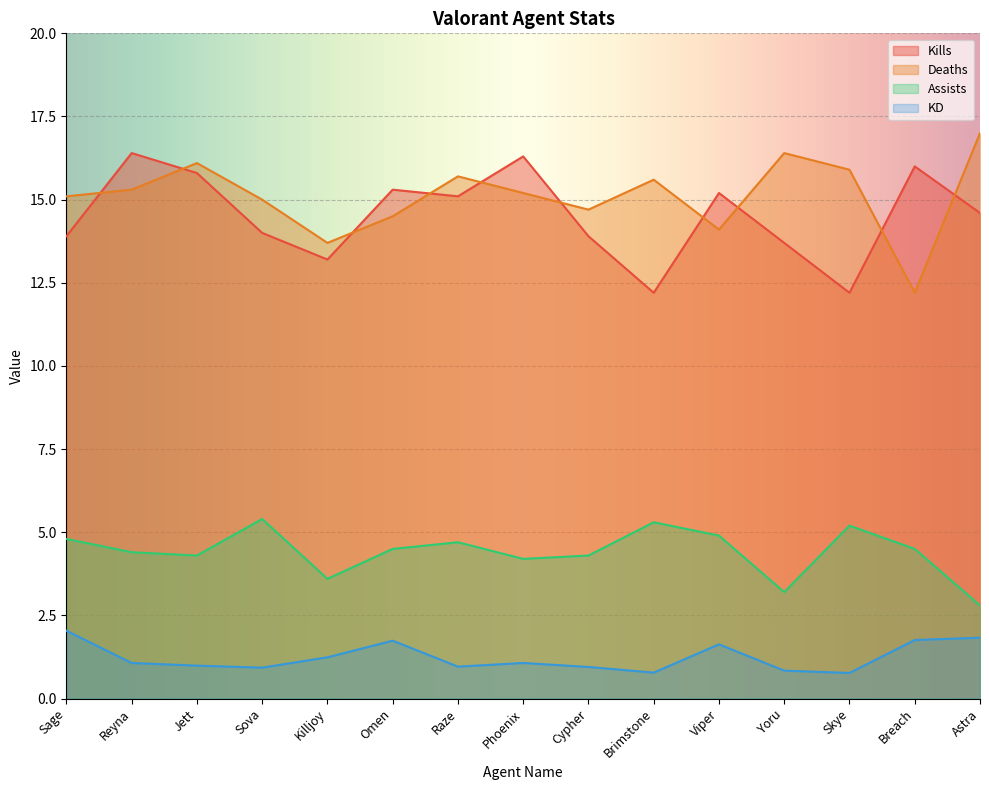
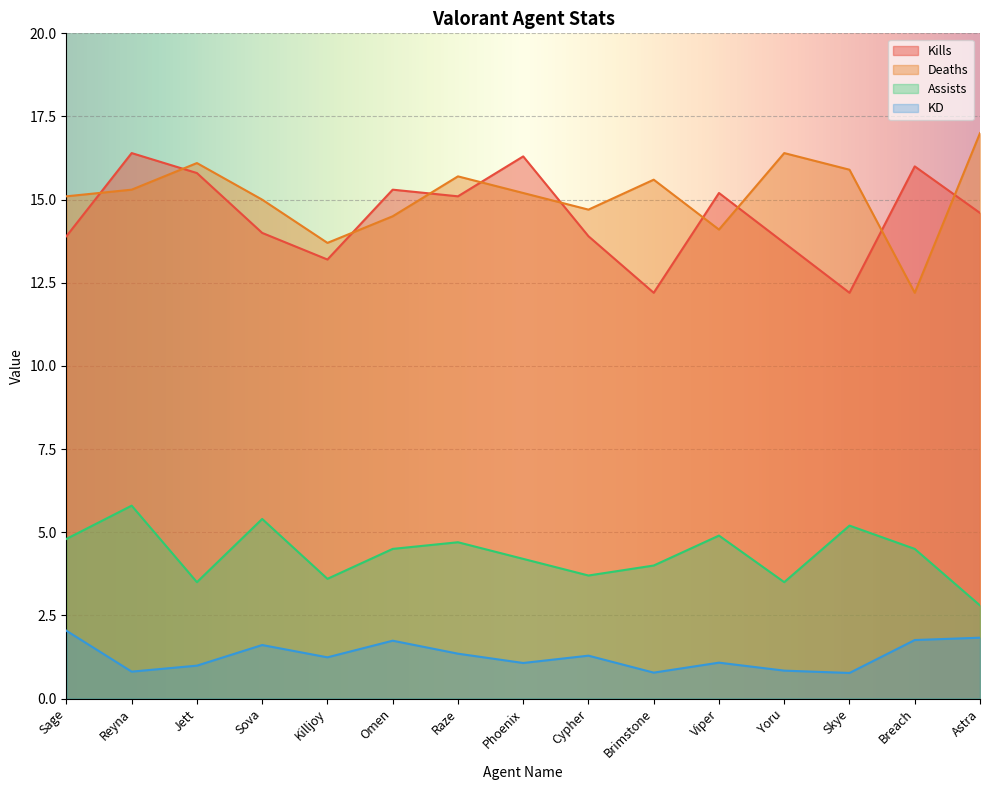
Assists, Reyna: 4.4 -> 5.8
KD, Reyna: 1.1 -> 0.8
Assists, Jett: 4.3 -> 3.5
KD, Sova: 0.9 -> 1.6
KD, Raze: 1.0 -> 1.4
Assists, Cypher: 4.3 -> 3.7
KD, Cypher: 1.0 -> 1.3
Assists, Brimstone: 5.3 -> 4.0
KD, Viper: 1.6 -> 1.1
Assists, Yoru: 3.2 -> 3.5
